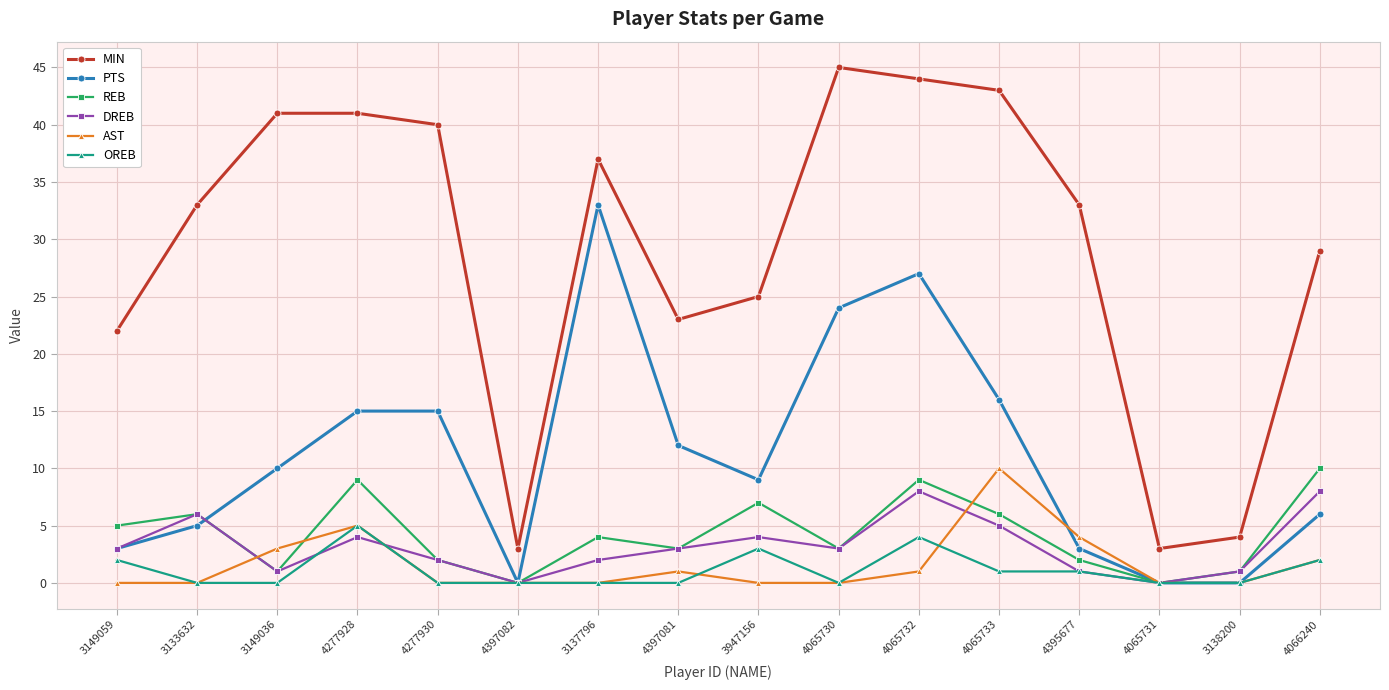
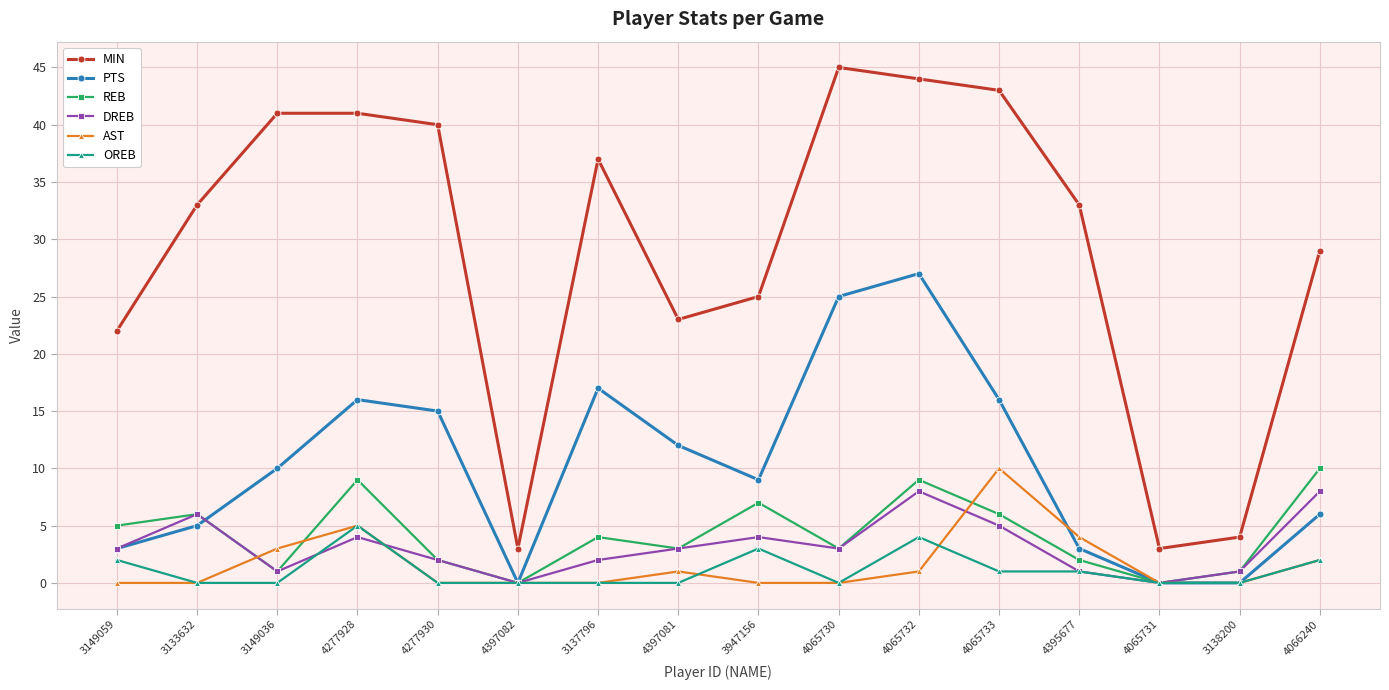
PTS, 4277928: 15 -> 16
PTS, 3137796: 33 -> 17
PTS, 4065730: 24 -> 25
